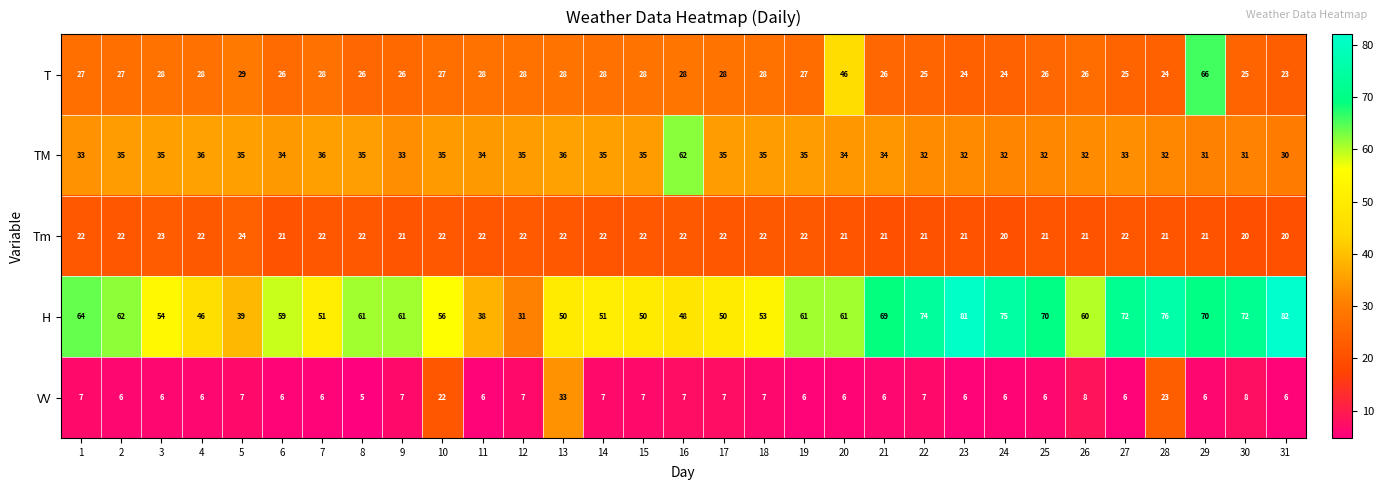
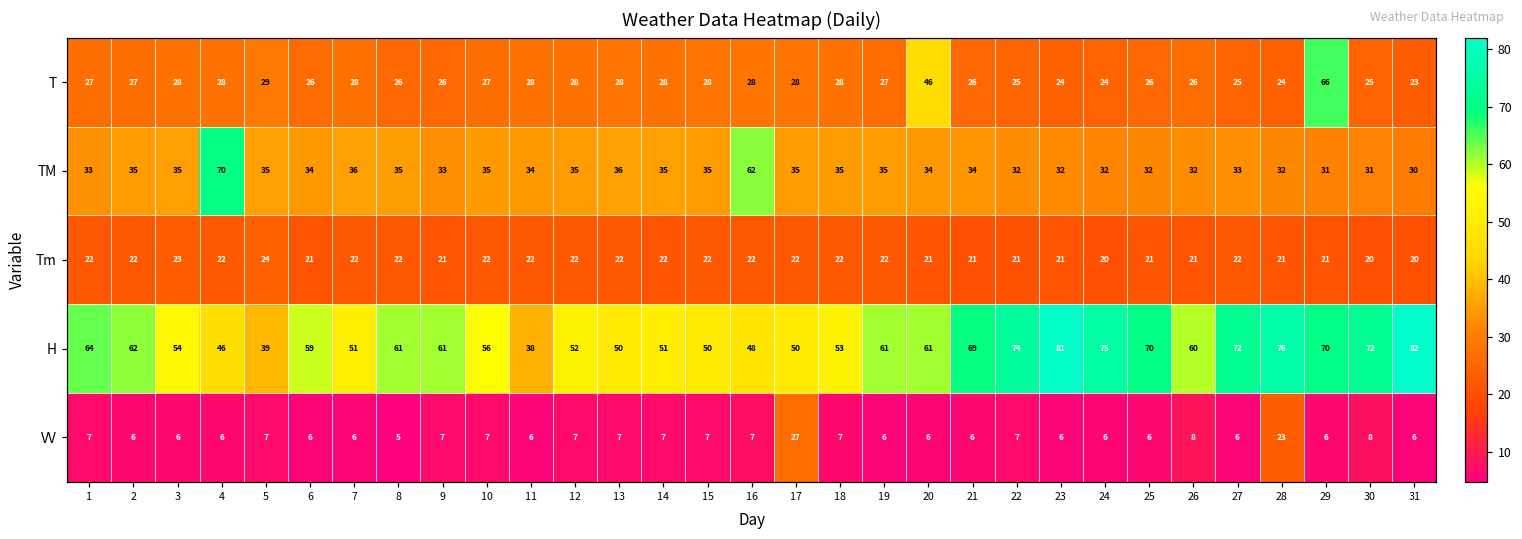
TM, 4: 36 -> 70
H, 12: 31 -> 52
VV, 10: 22 -> 7
VV, 13: 33 -> 7
VV, 17: 7 -> 27
